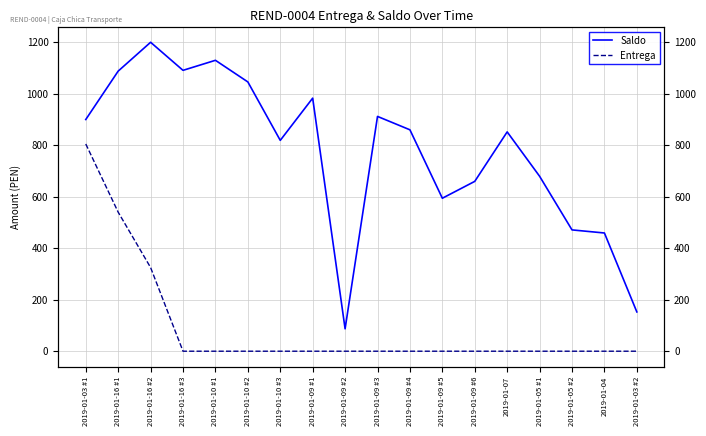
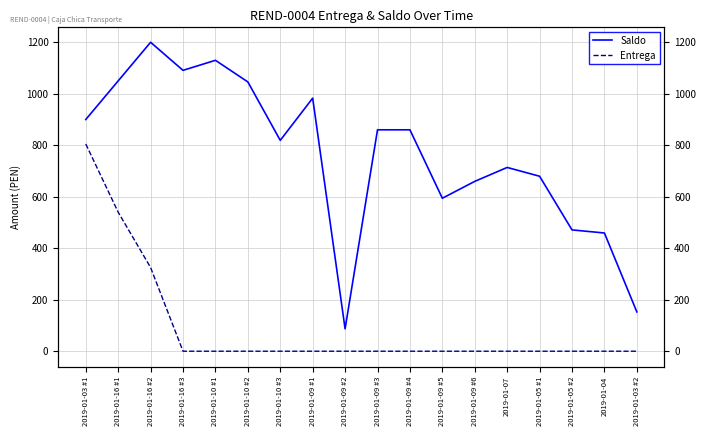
Saldo, 2019-01-16 #1: 1090 -> 1050
Saldo, 2019-01-09 #3: 910 -> 860
Saldo, 2019-01-07: 850 -> 710
